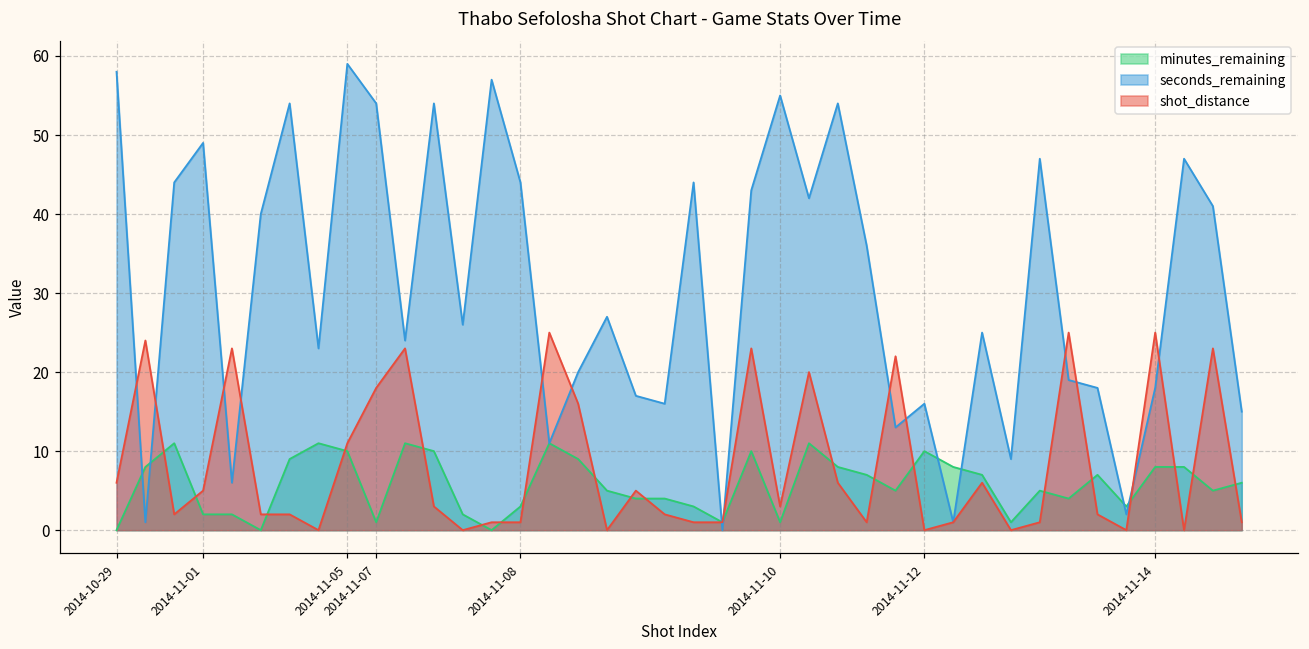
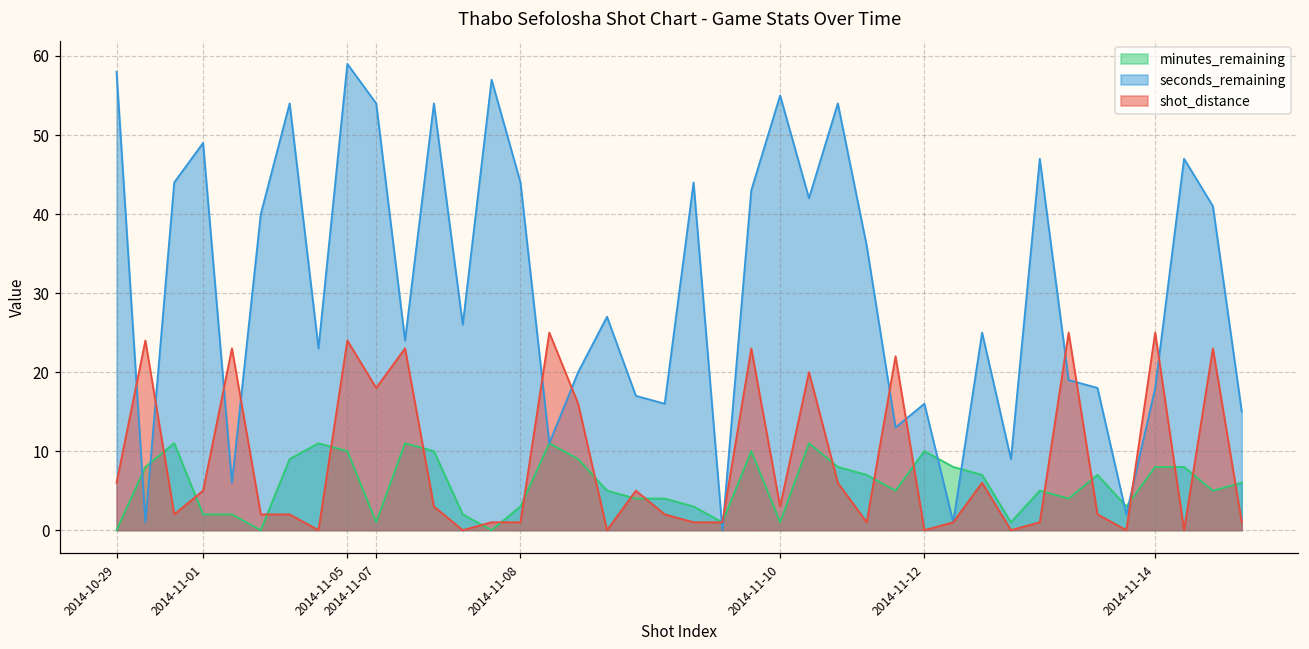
shot_distance, 2014-11-05: 11 -> 24
